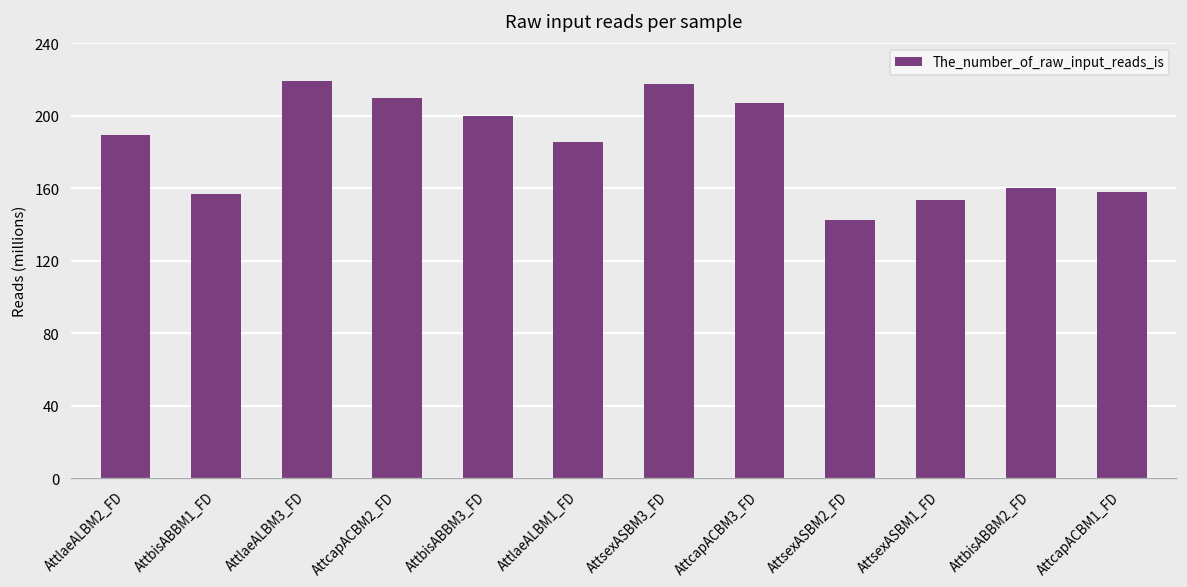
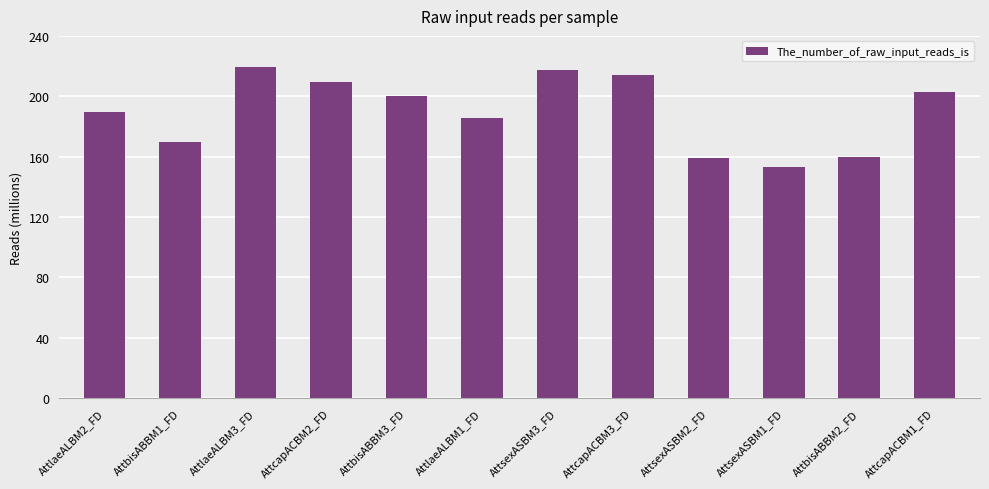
AttbisABBM1_FD: 157 -> 170
AttcapACBM3_FD: 207 -> 214
AttsexASBM2_FD: 142 -> 159
AttcapACBM1_FD: 158 -> 203
